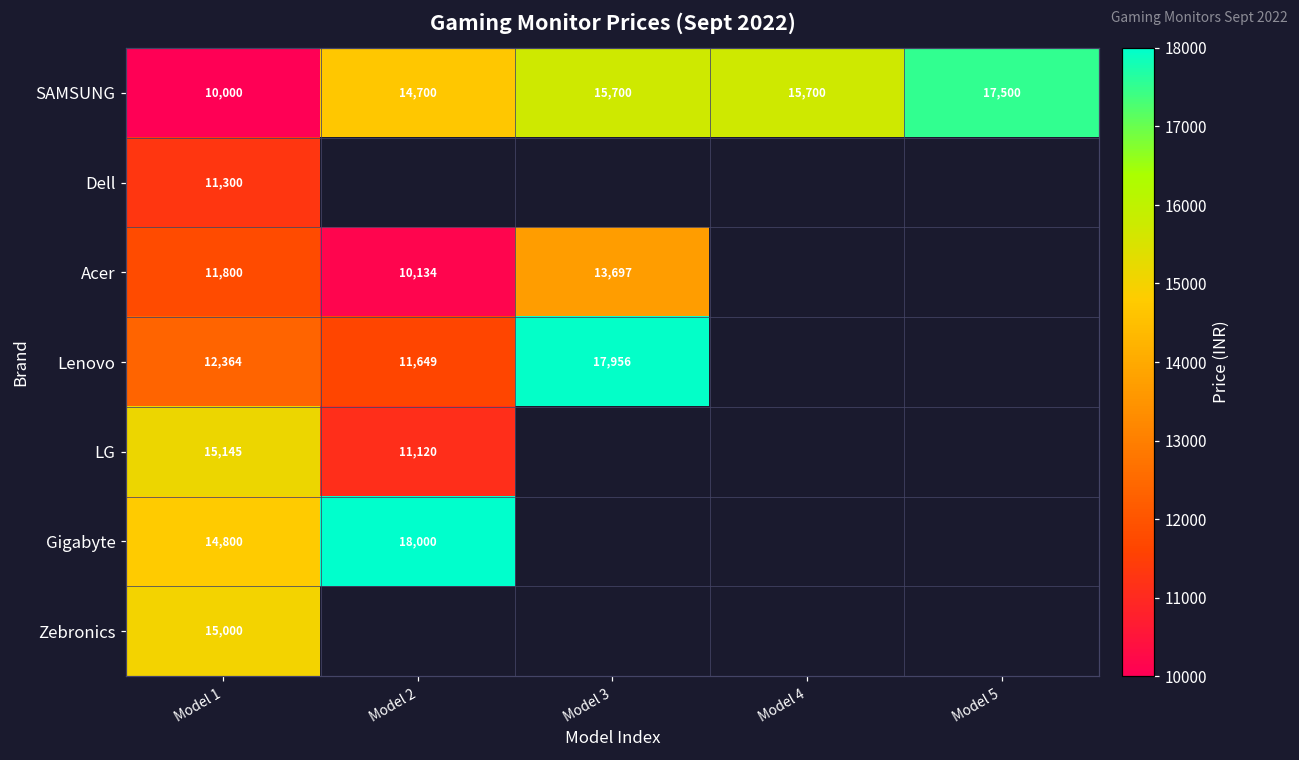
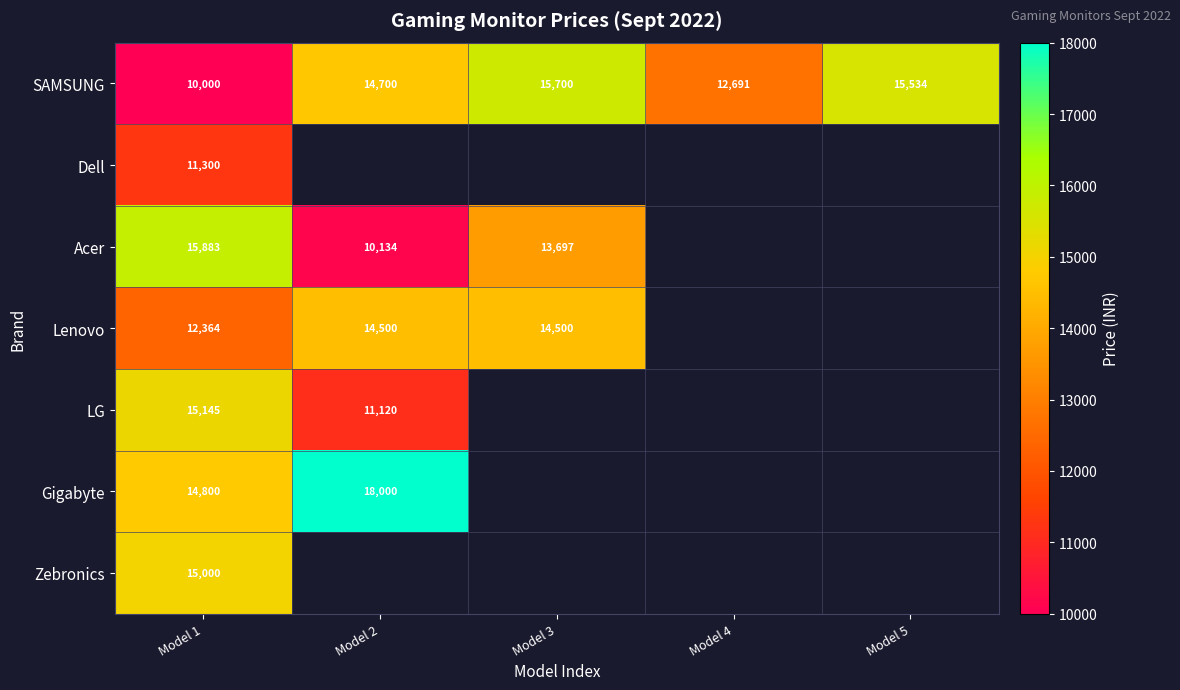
SAMSUNG, Model 4: 15,700 -> 12,691
SAMSUNG, Model 5: 17,500 -> 15,534
Acer, Model 1: 11,800 -> 15,883
Lenovo, Model 2: 11,649 -> 14,500
Lenovo, Model 3: 17,956 -> 14,500
